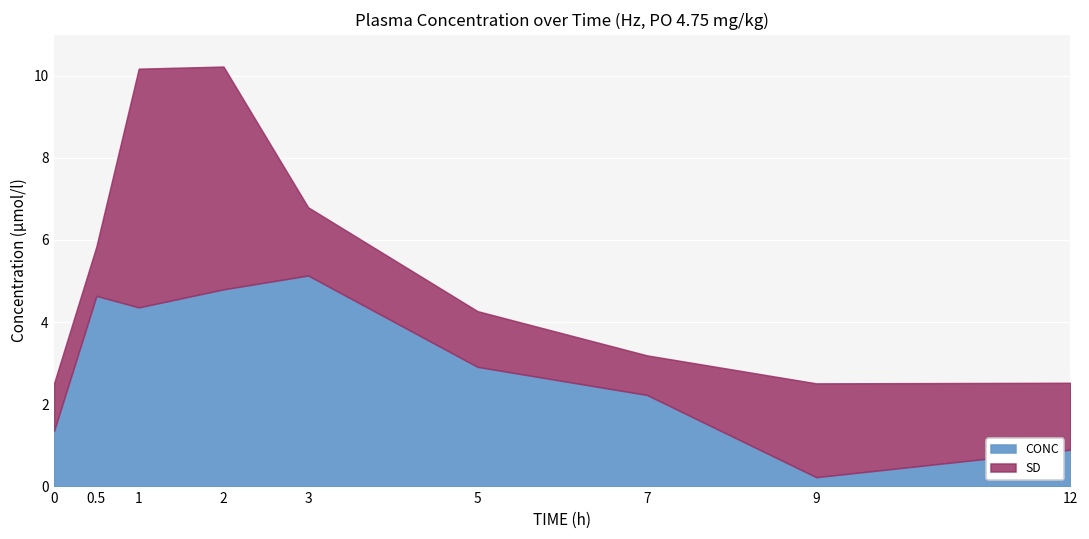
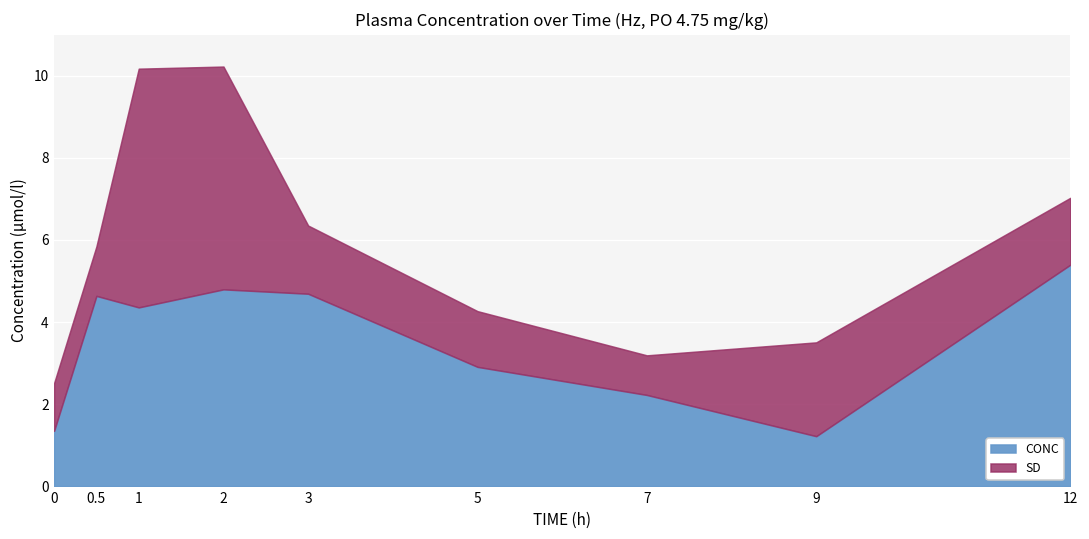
CONC, 3: 5.1 -> 4.7
CONC, 9: 0.2 -> 1.2
CONC, 12: 0.9 -> 5.4
